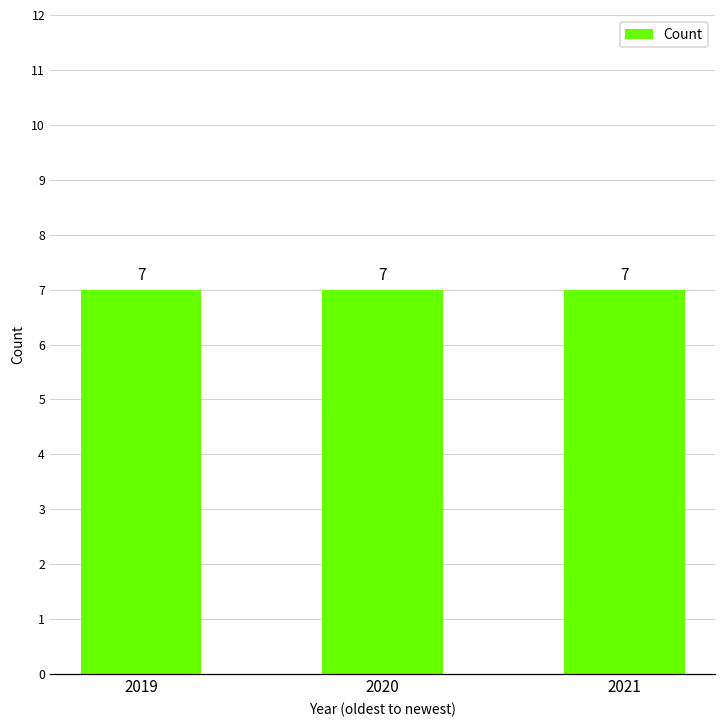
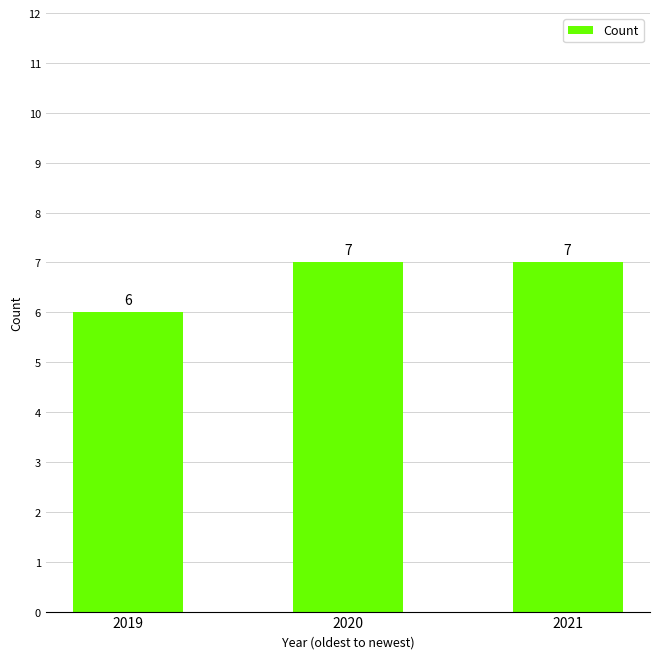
2019: 7 -> 6
